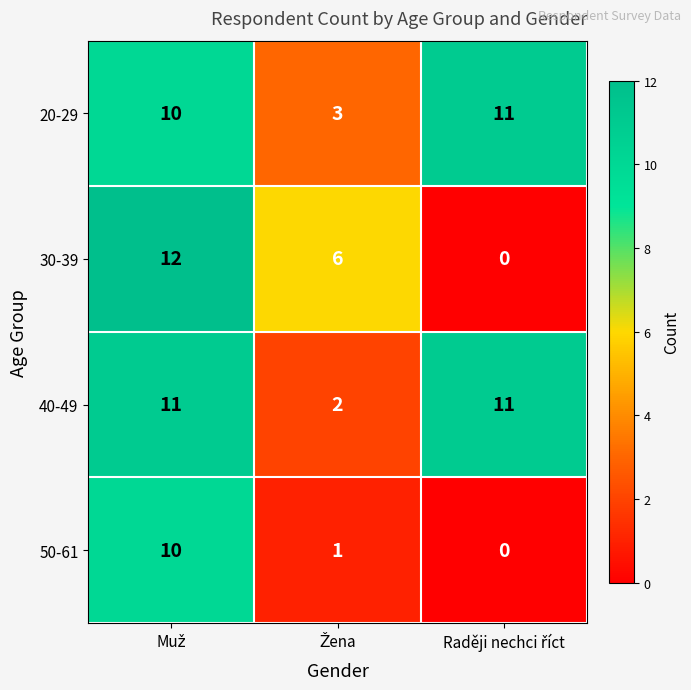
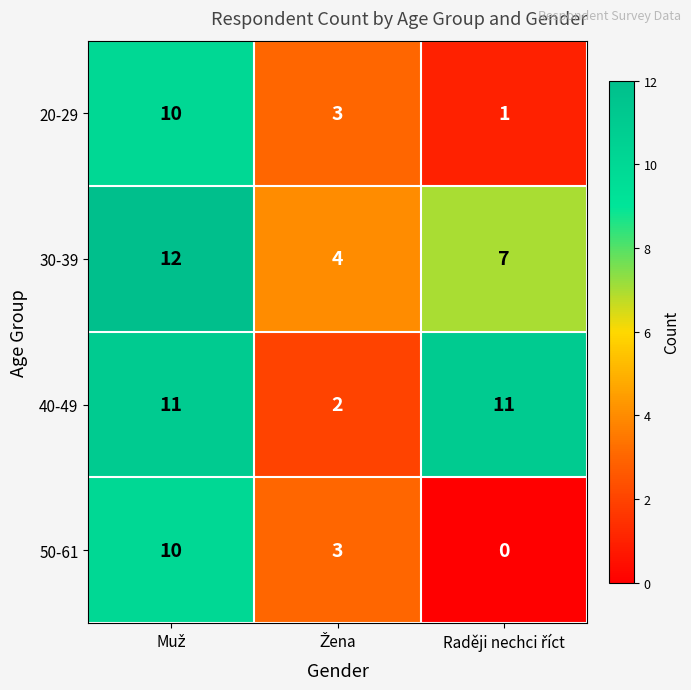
20-29, Raději nechci říct: 11 -> 1
30-39, Žena: 6 -> 4
30-39, Raději nechci říct: 0 -> 7
50-61, Žena: 1 -> 3
